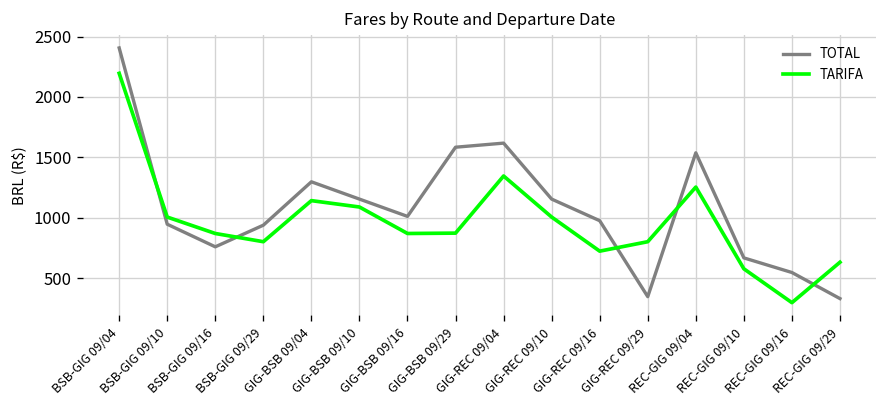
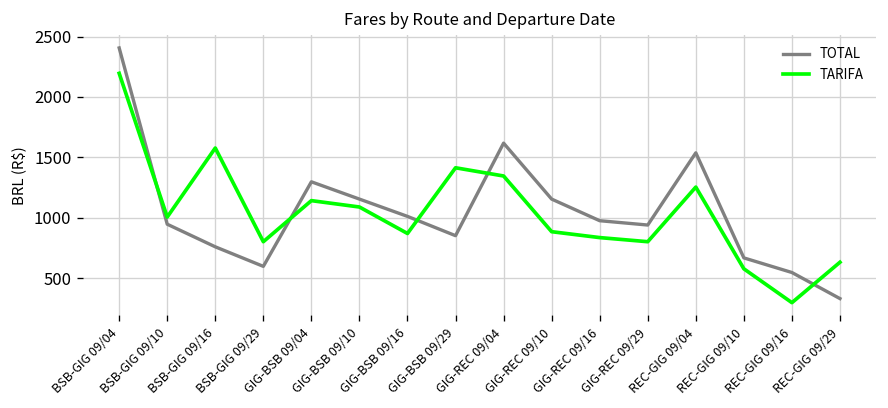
TARIFA, BSB-GIG 09/16: 870 -> 1580
TOTAL, BSB-GIG 09/29: 940 -> 600
TOTAL, GIG-BSB 09/29: 1580 -> 850
TARIFA, GIG-BSB 09/29: 870 -> 1410
TARIFA, GIG-REC 09/10: 1010 -> 880
TARIFA, GIG-REC 09/16: 720 -> 840
TOTAL, GIG-REC 09/29: 350 -> 940
